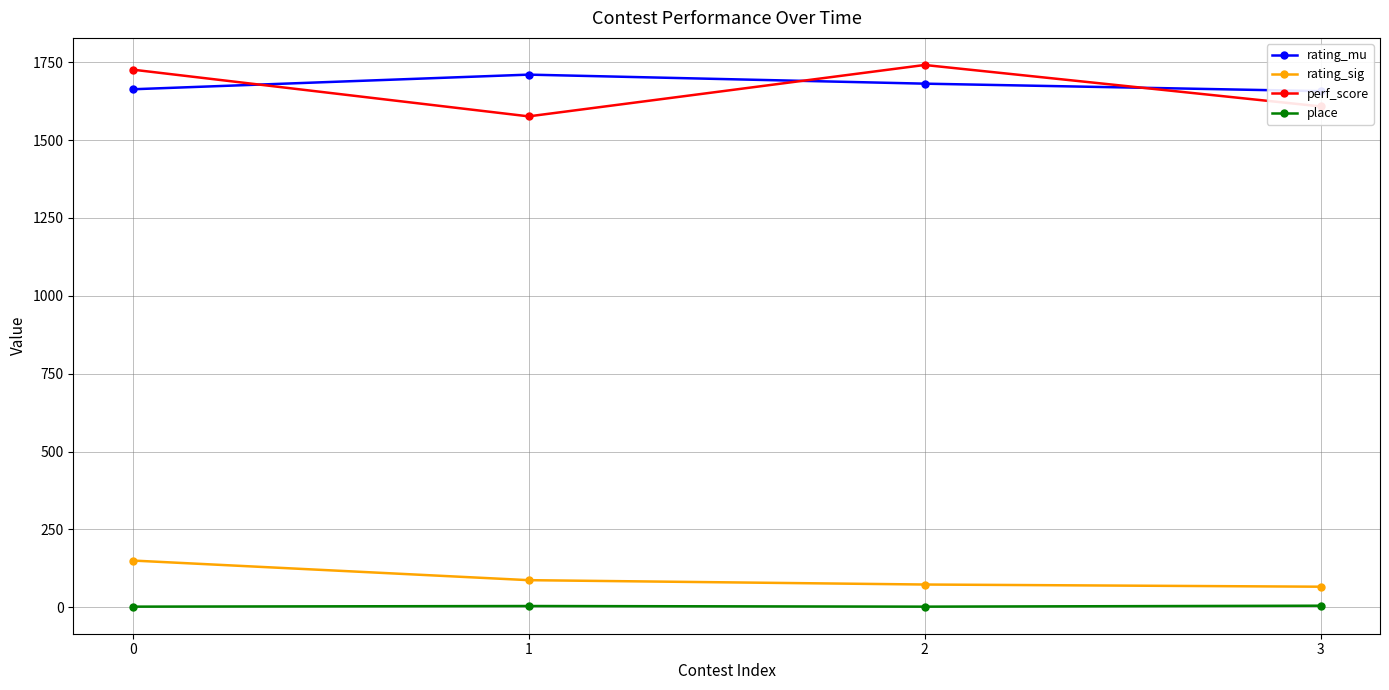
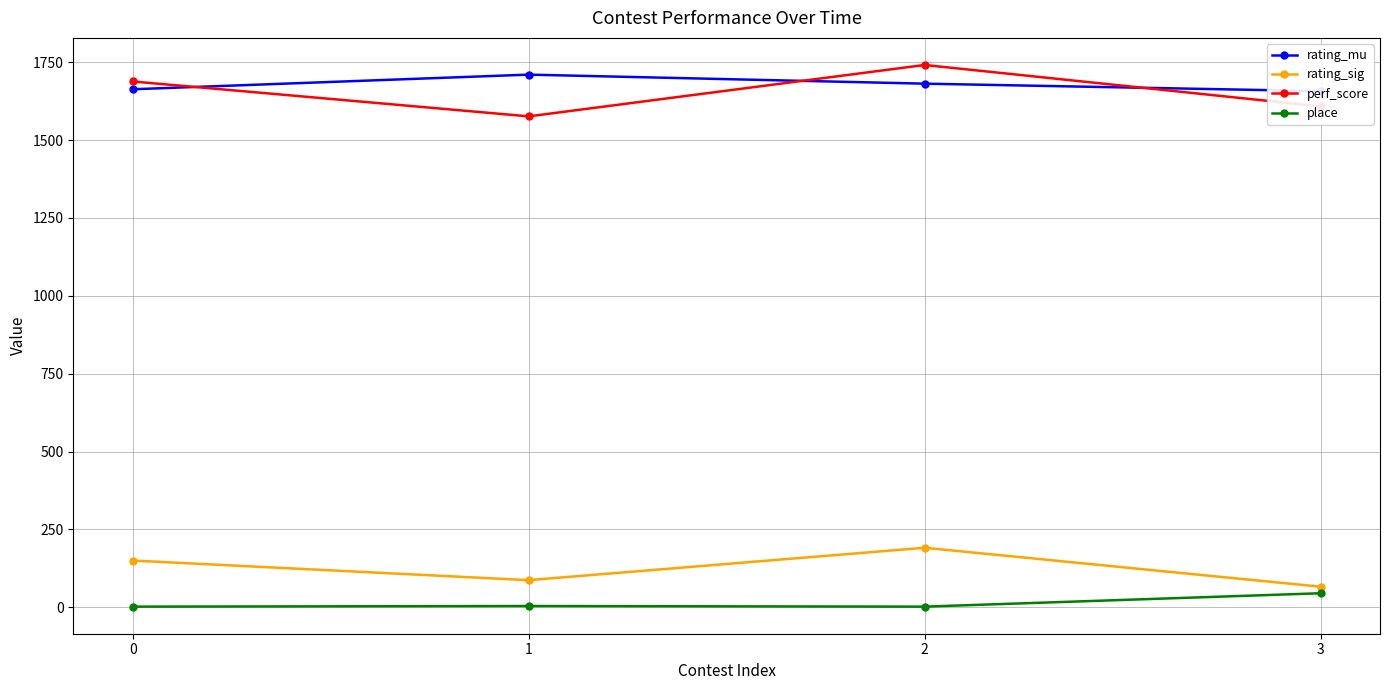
perf_score, 0: 1730 -> 1690
rating_sig, 2: 70 -> 190
place, 3: 10 -> 50
